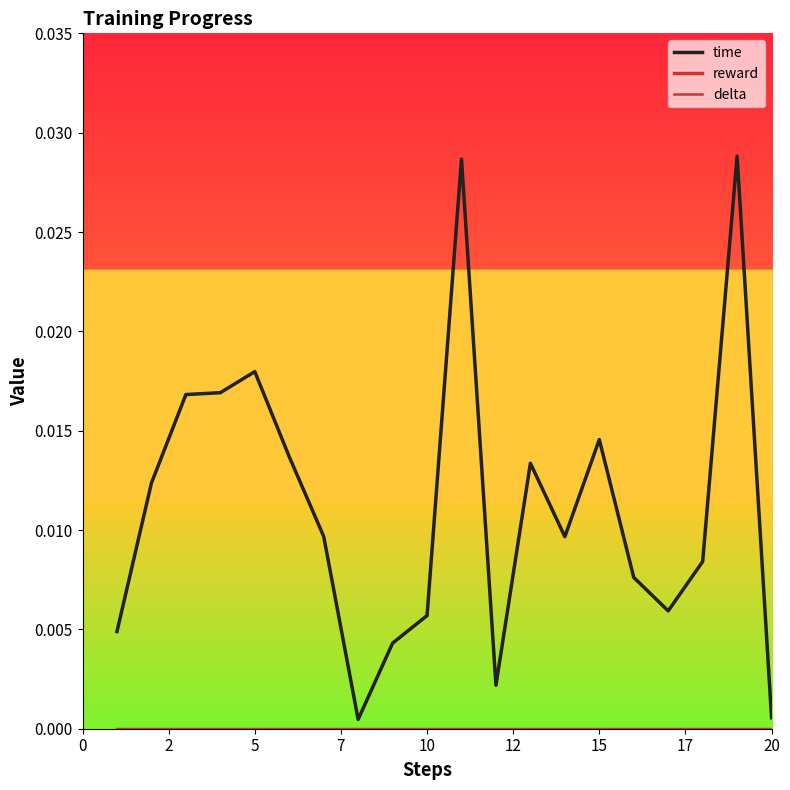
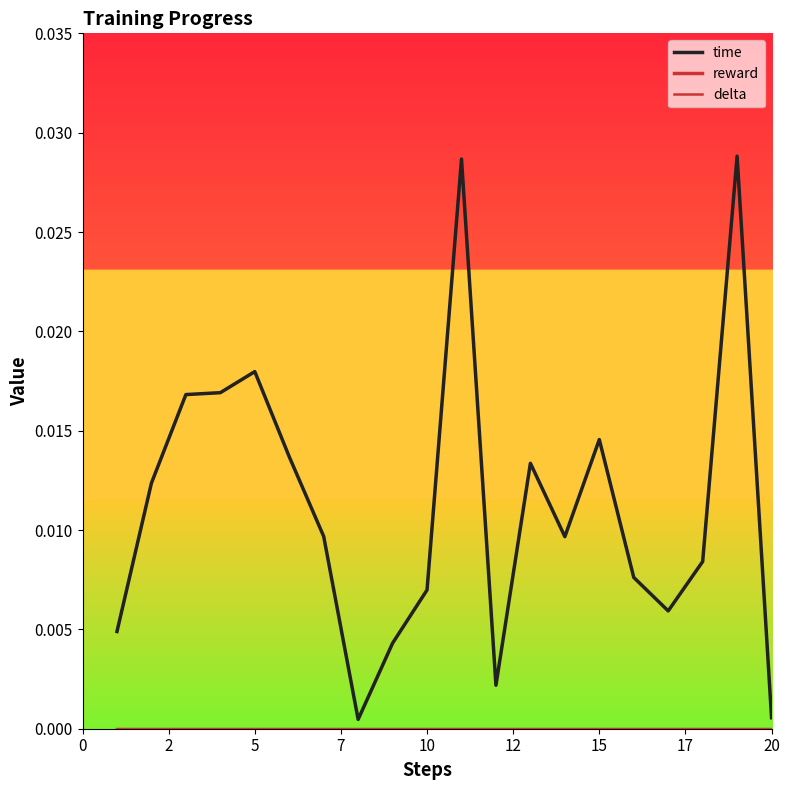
time, 10: 0.0057 -> 0.0070
